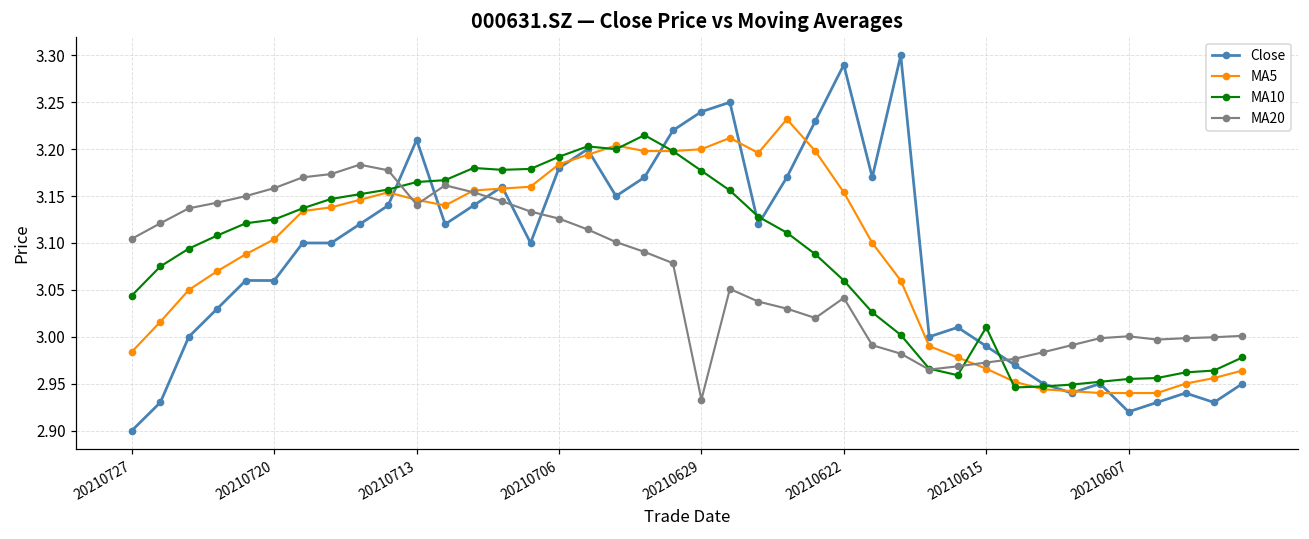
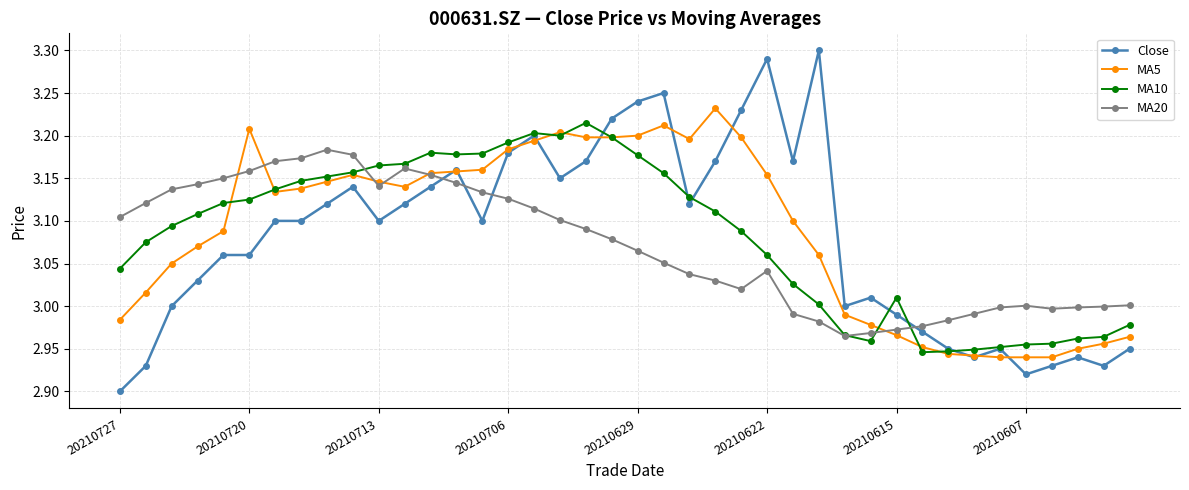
MA5, 20210720: 3.10 -> 3.21
Close, 20210713: 3.21 -> 3.10
MA20, 20210629: 2.93 -> 3.07
